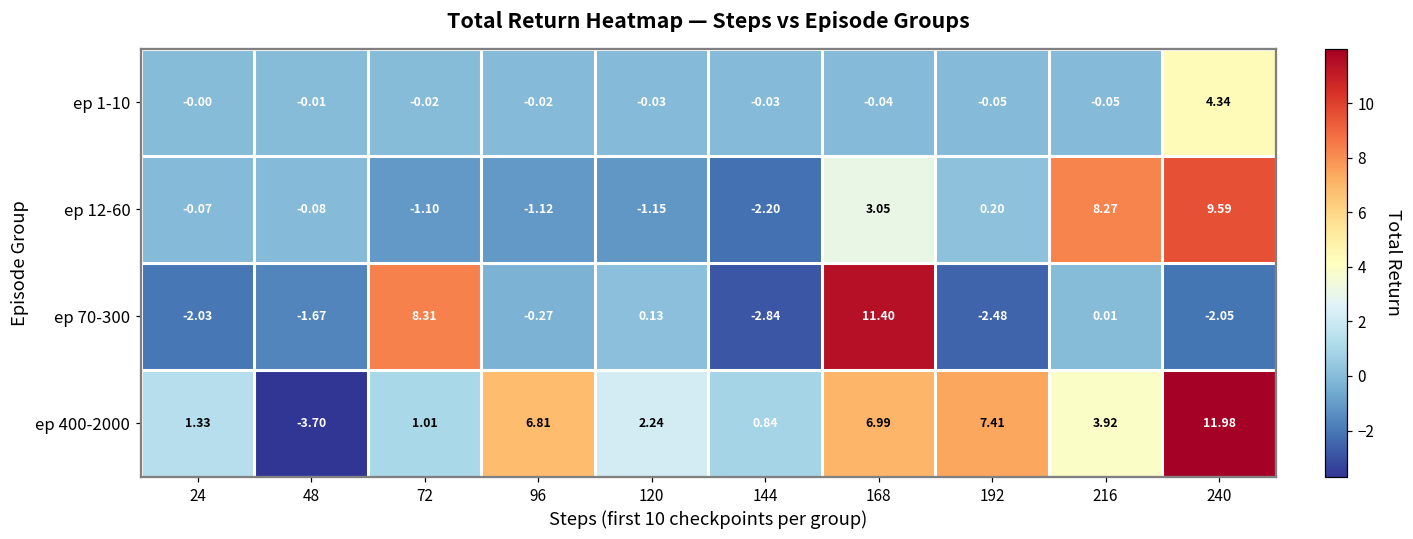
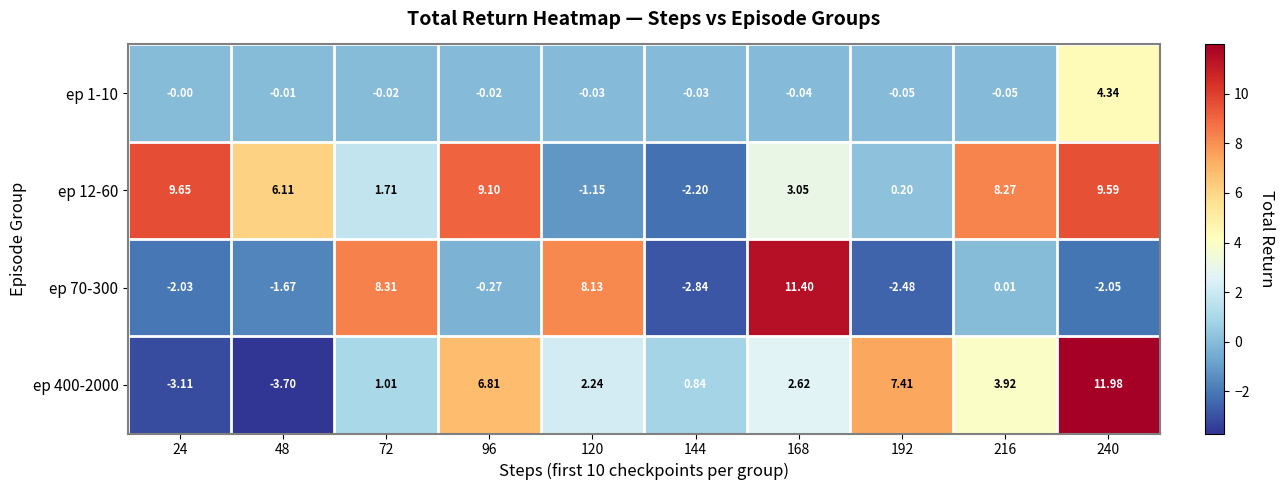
ep 12-60, 24: -0.07 -> 9.65
ep 12-60, 48: -0.08 -> 6.11
ep 12-60, 72: -1.10 -> 1.71
ep 12-60, 96: -1.12 -> 9.10
ep 70-300, 120: 0.13 -> 8.13
ep 400-2000, 24: 1.33 -> -3.11
ep 400-2000, 168: 6.99 -> 2.62
